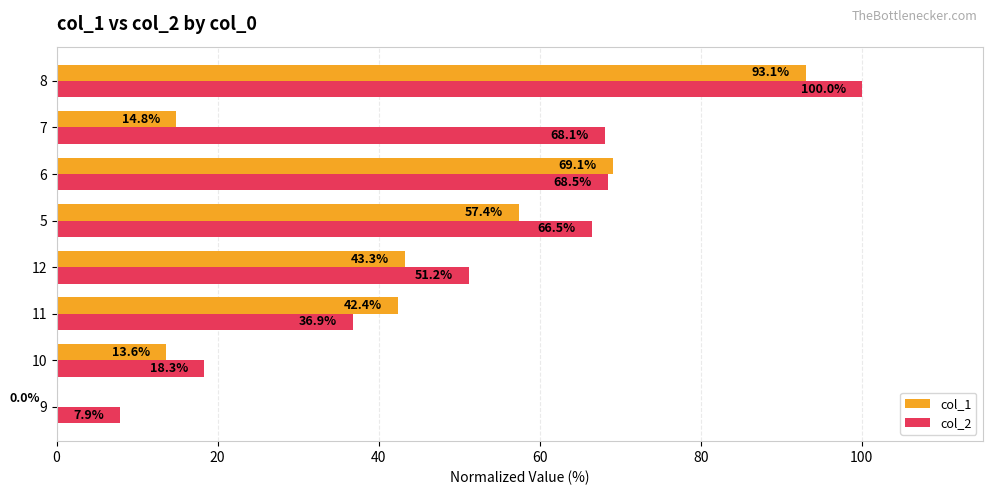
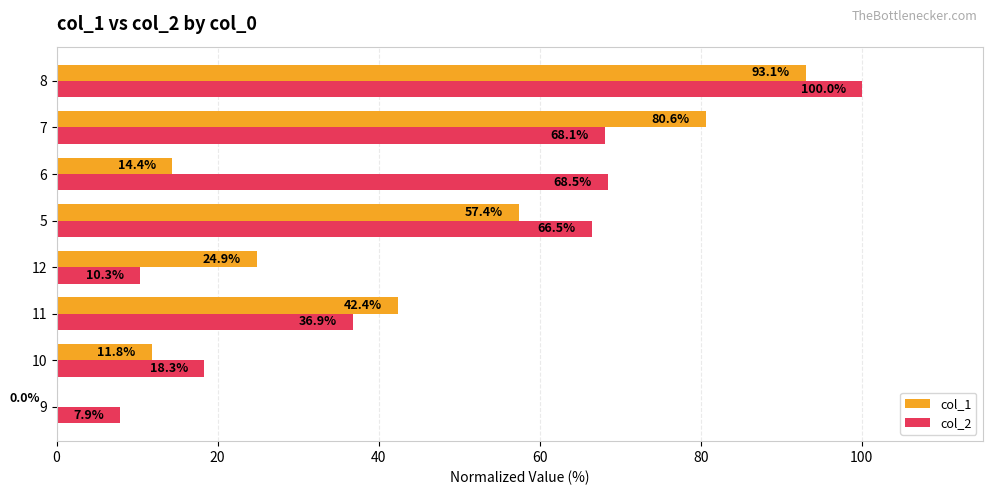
col_1, 7: 14.8% -> 80.6%
col_1, 6: 69.1% -> 14.4%
col_1, 12: 43.3% -> 24.9%
col_2, 12: 51.2% -> 10.3%
col_1, 10: 13.6% -> 11.8%
